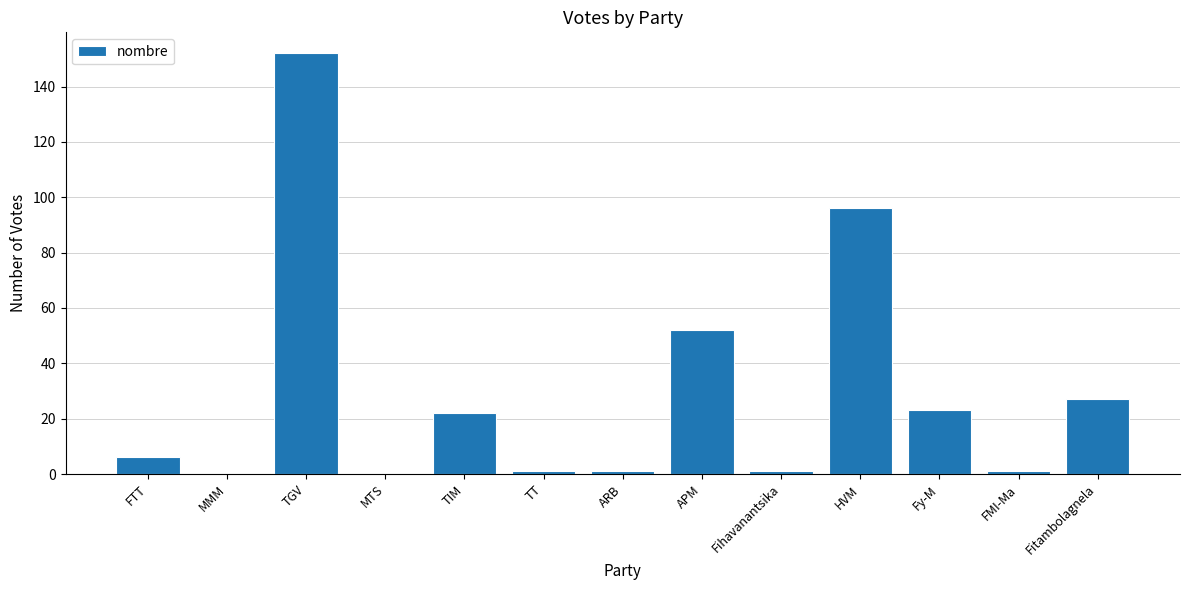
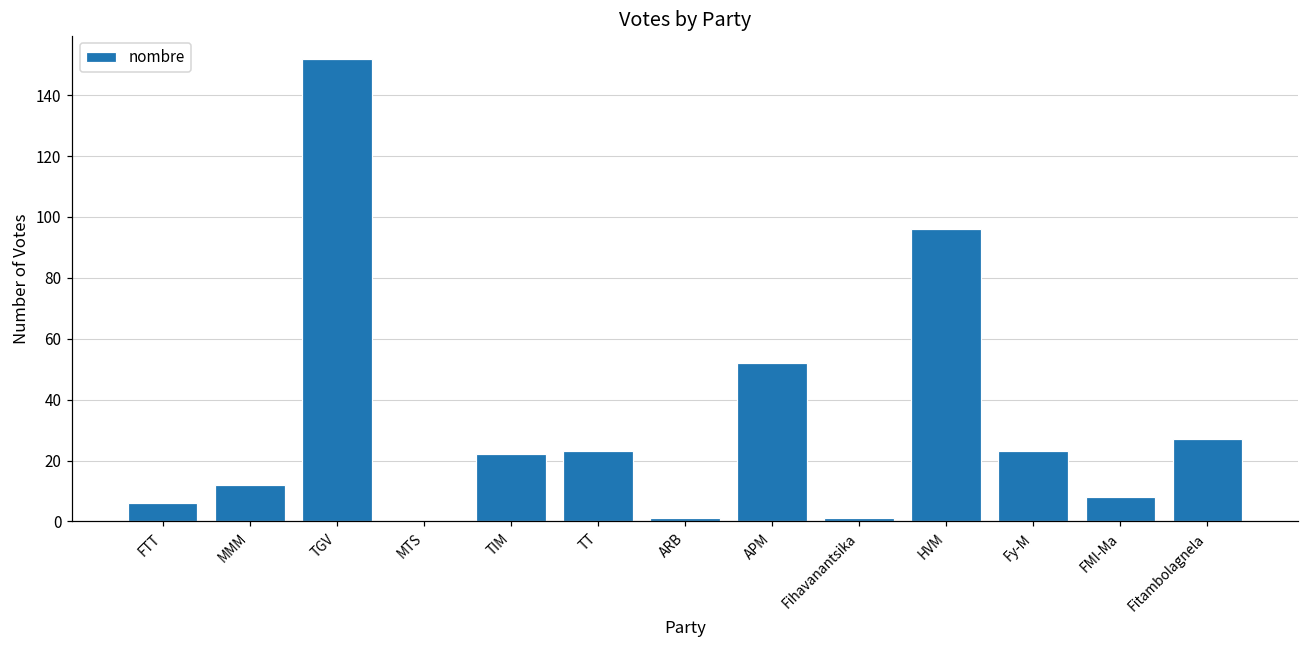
MMM: 0 -> 12
TT: 1 -> 23
FMI-Ma: 1 -> 8
